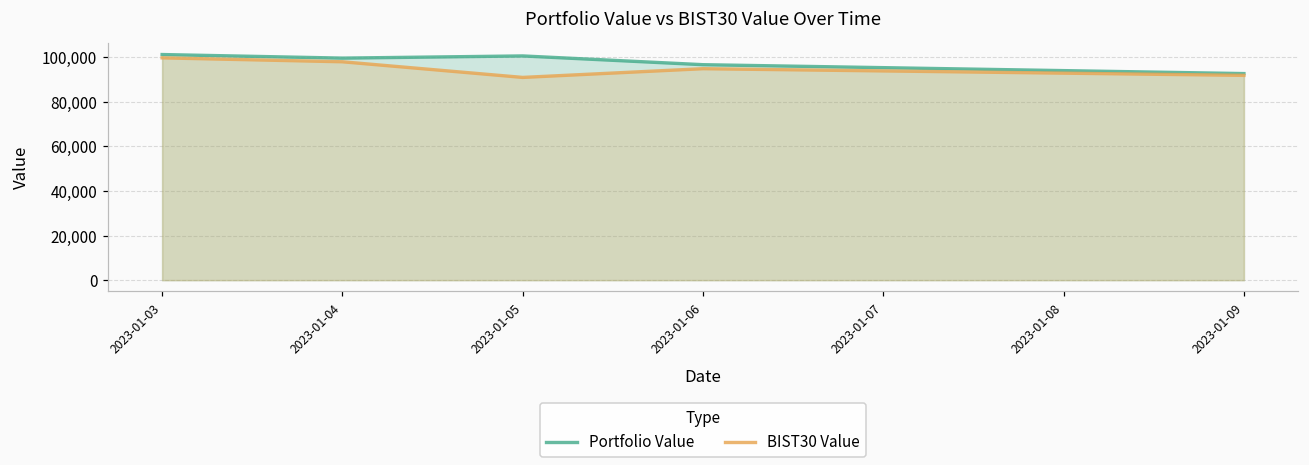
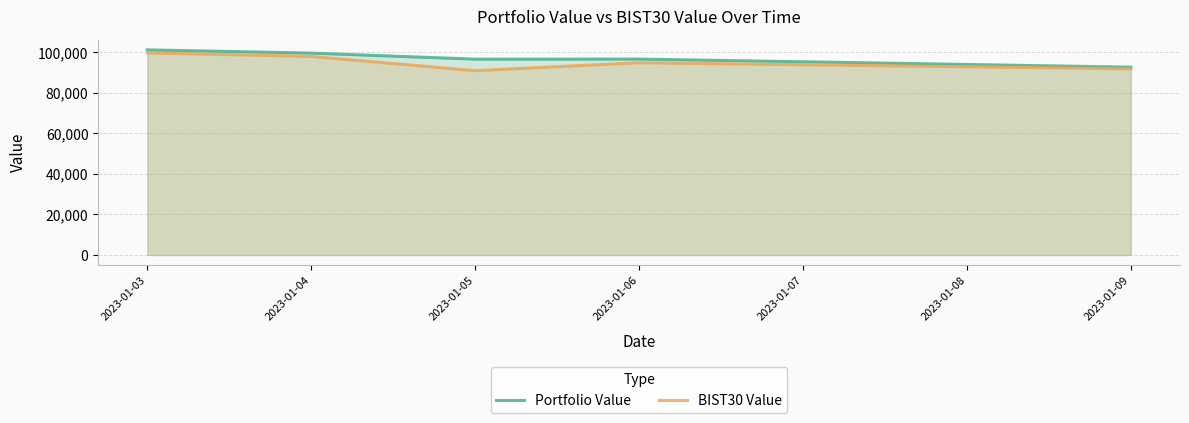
Portfolio Value, 2023-01-05: 101,000 -> 97,000
